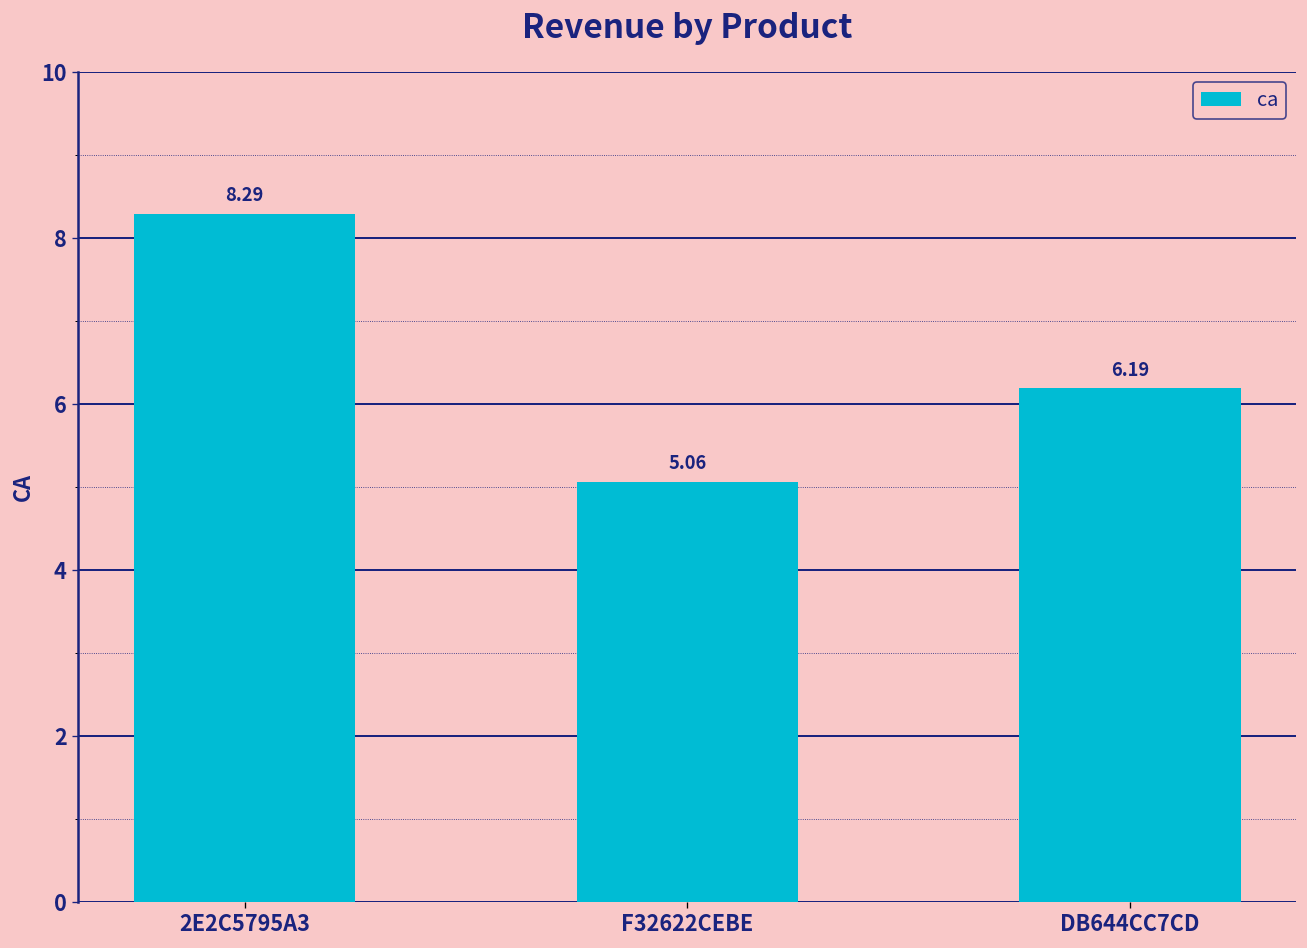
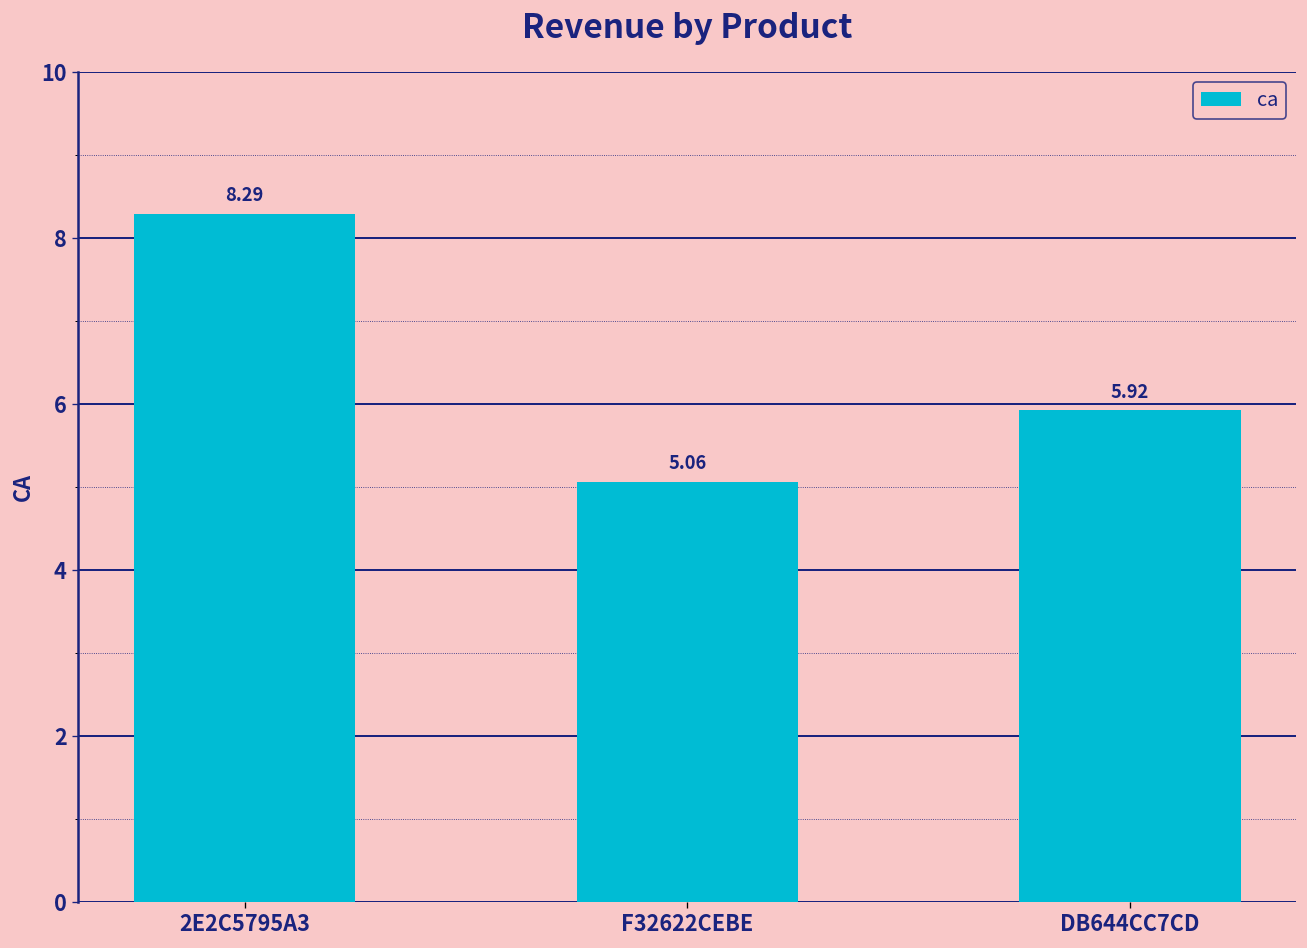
DB644CC7CD: 6.19 -> 5.92
